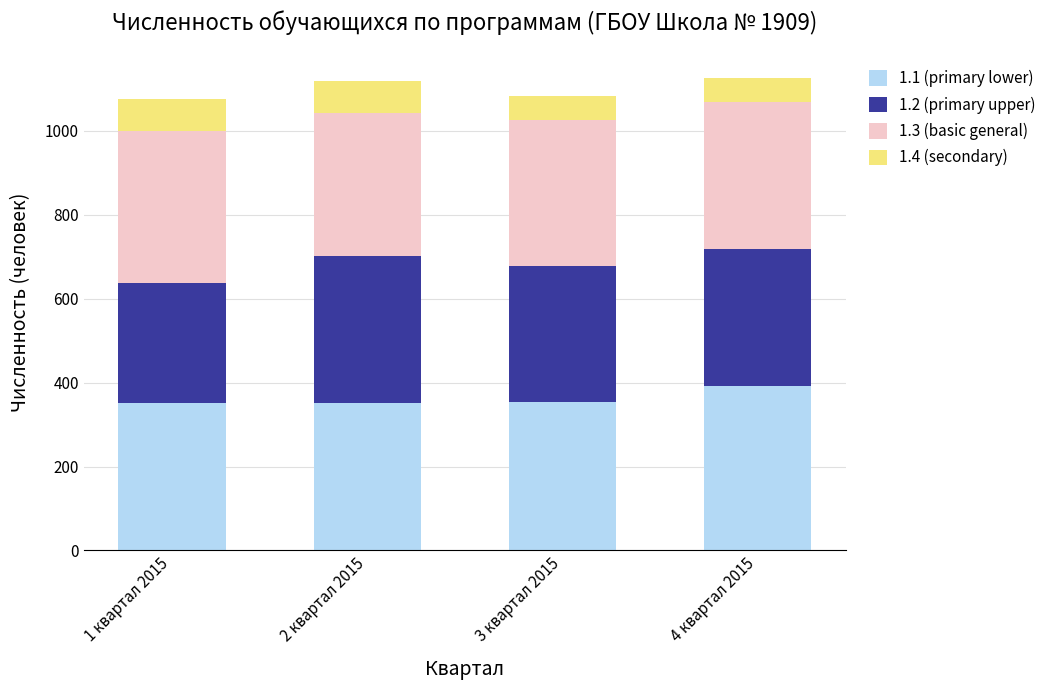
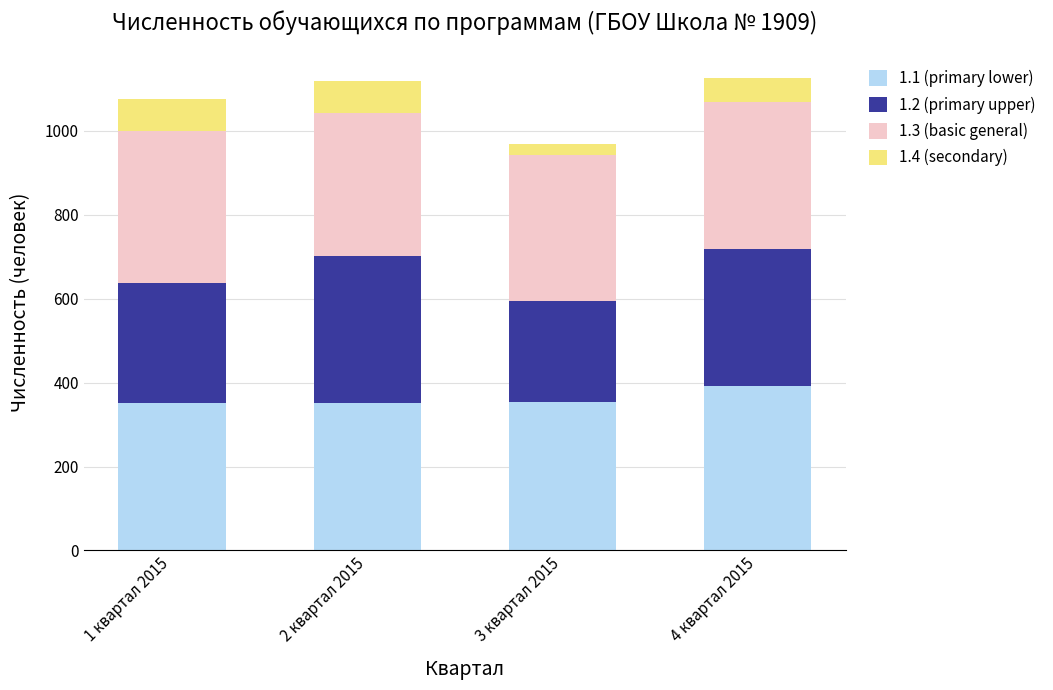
1.2 (primary upper), 3 квартал 2015: 320 -> 240
1.4 (secondary), 3 квартал 2015: 60 -> 30
